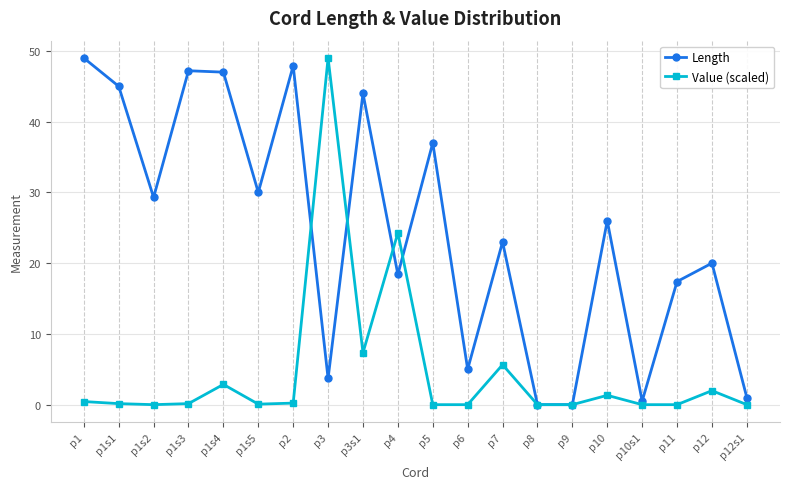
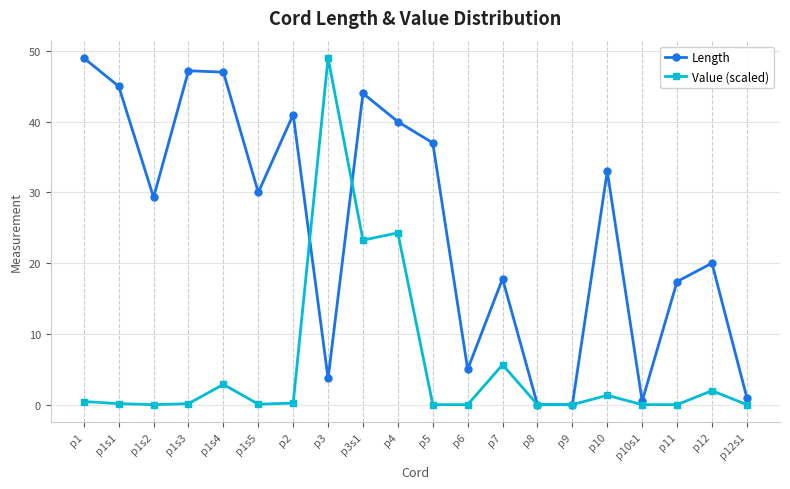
Length, p2: 48 -> 41
Value (scaled), p3s1: 7 -> 23
Length, p4: 18 -> 40
Length, p7: 23 -> 18
Length, p10: 26 -> 33
